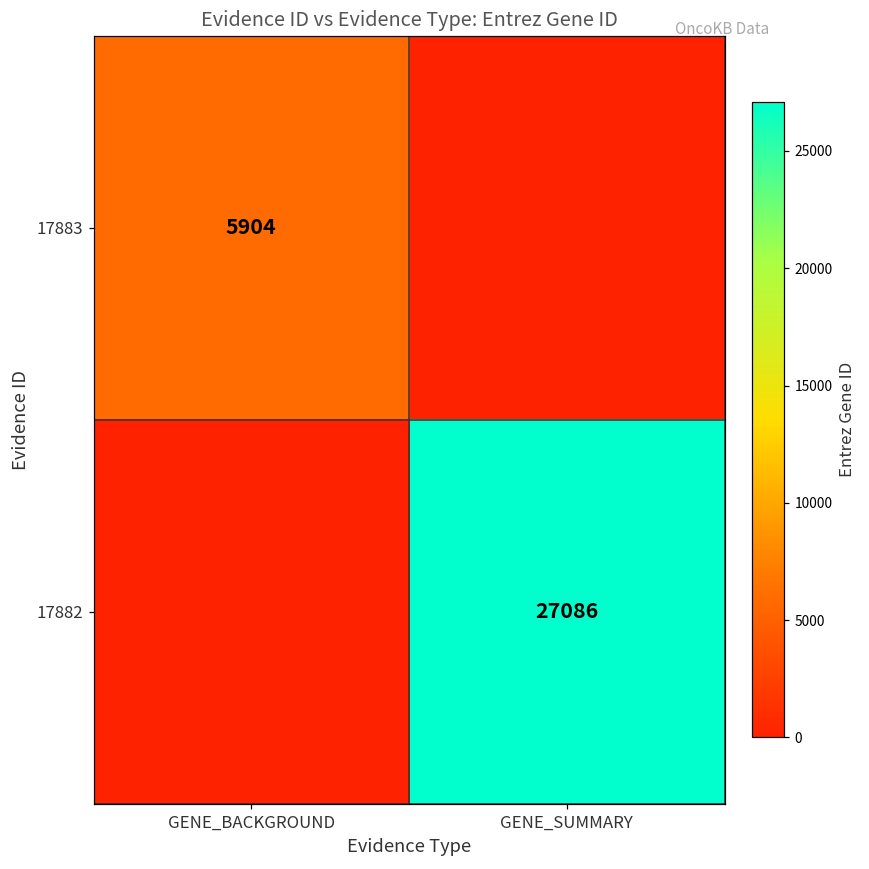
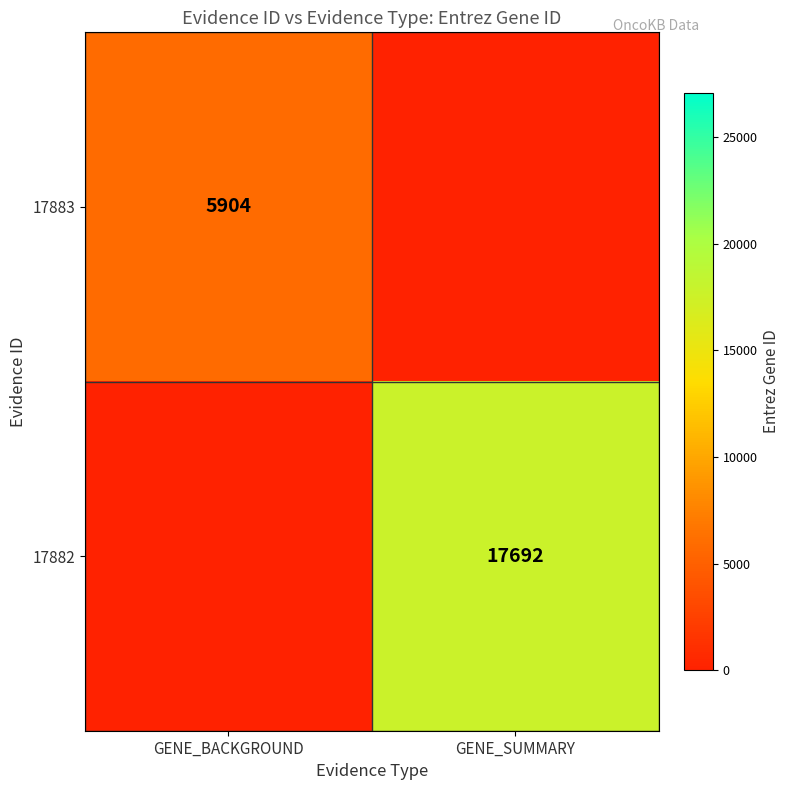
17882, GENE_SUMMARY: 27086 -> 17692
